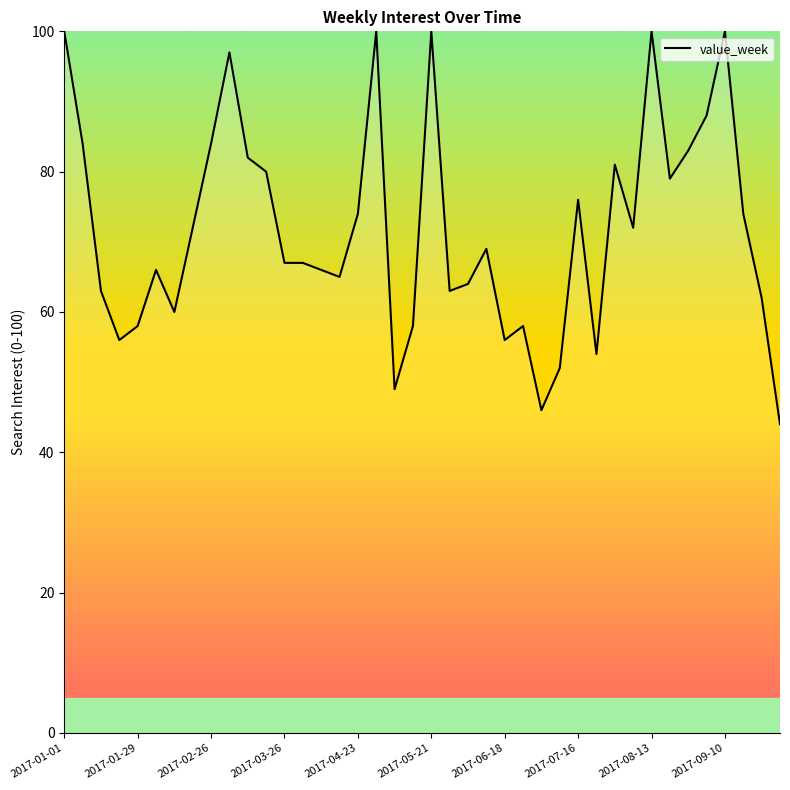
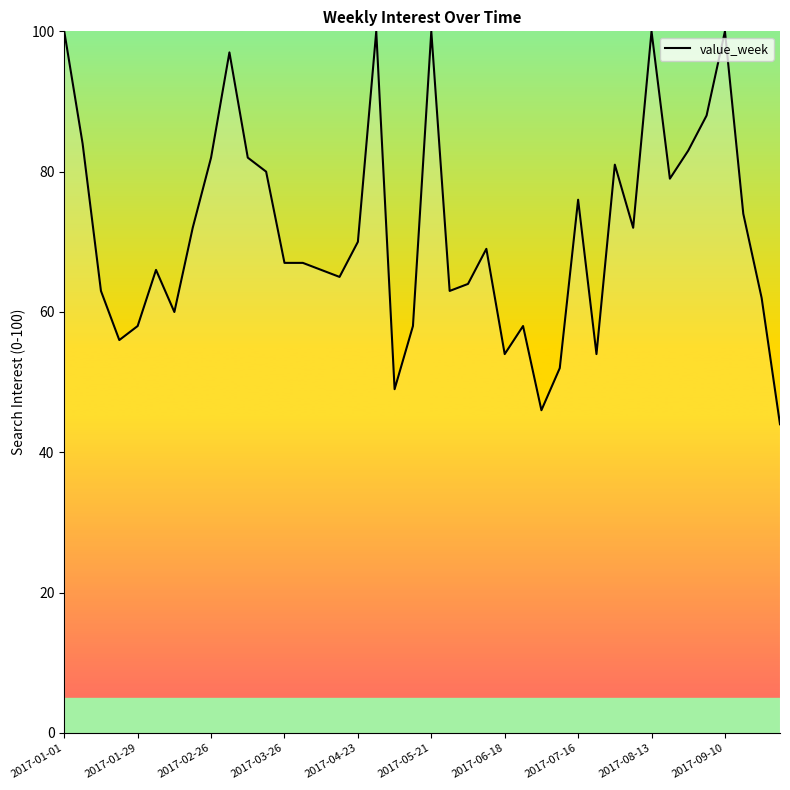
2017-02-26: 84 -> 82
2017-04-23: 74 -> 70
2017-06-18: 56 -> 54
